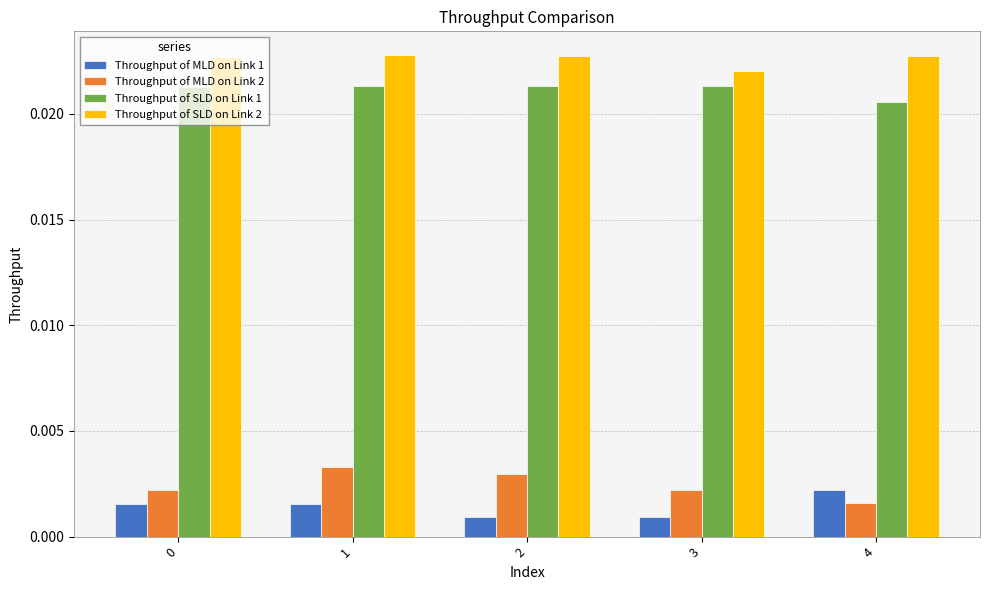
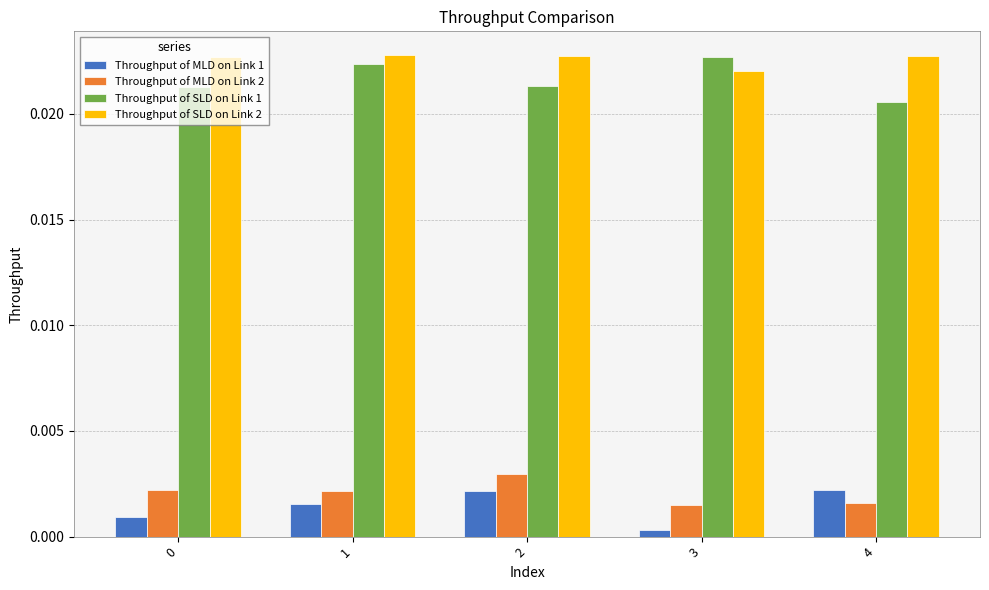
Throughput of MLD on Link 1, 0: 0.0015 -> 0.0009
Throughput of MLD on Link 2, 1: 0.0033 -> 0.0022
Throughput of SLD on Link 1, 1: 0.0213 -> 0.0224
Throughput of MLD on Link 1, 2: 0.0009 -> 0.0022
Throughput of MLD on Link 1, 3: 0.0009 -> 0.0003
Throughput of MLD on Link 2, 3: 0.0022 -> 0.0015
Throughput of SLD on Link 1, 3: 0.0213 -> 0.0227
